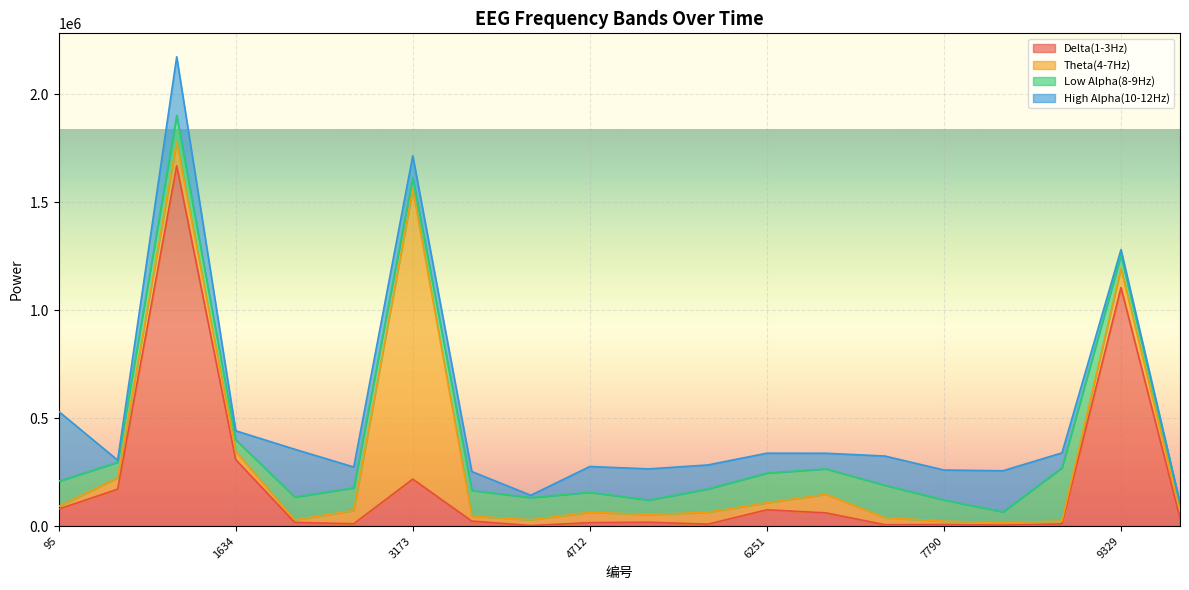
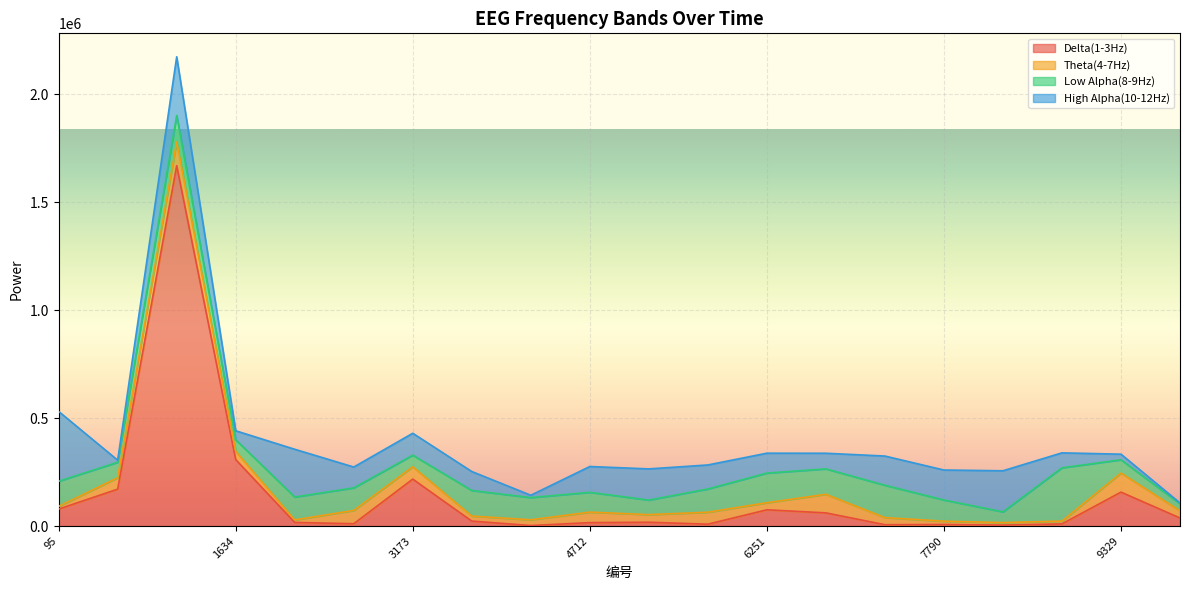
Theta(4-7Hz), 3173: 1340000 -> 60000
Delta(1-3Hz), 9329: 1100000 -> 160000
